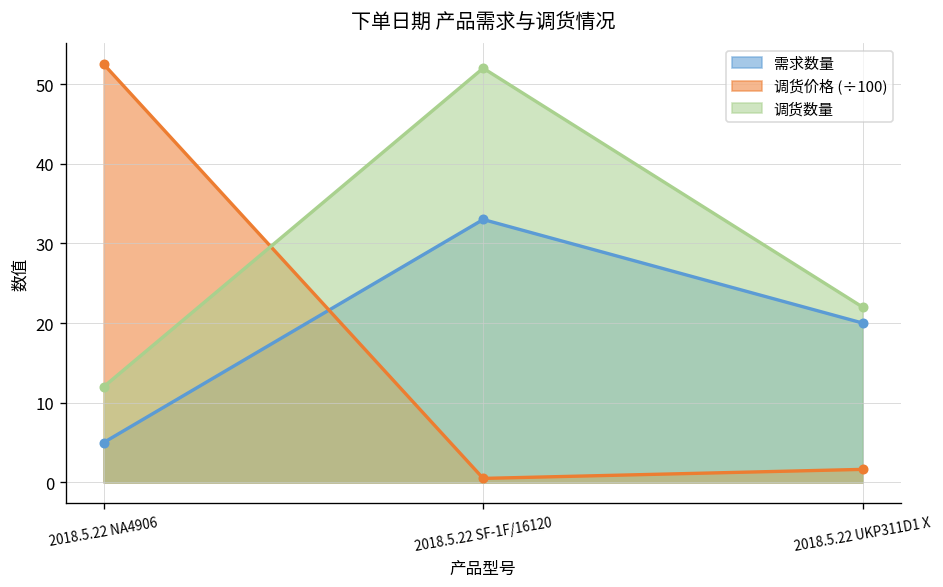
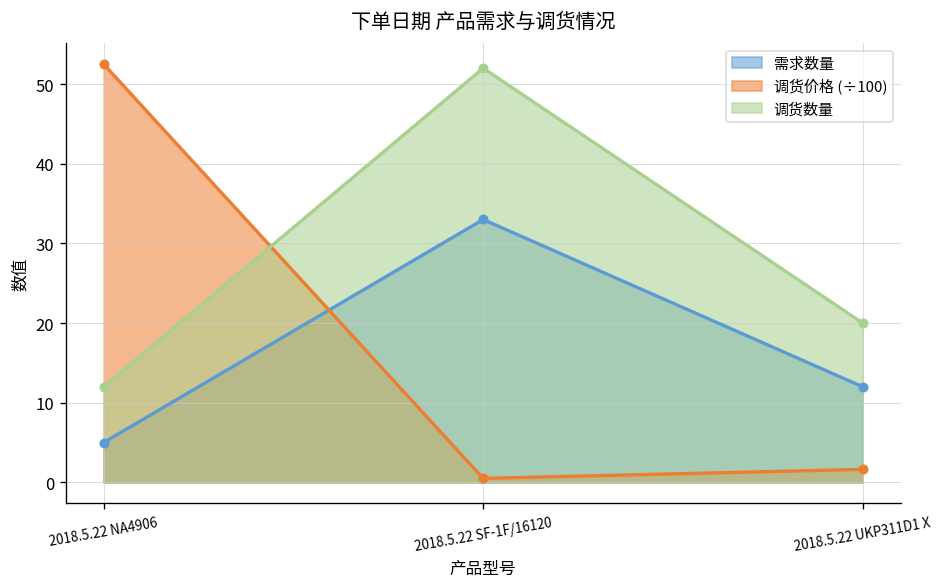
需求数量, 2018.5.22 UKP311D1 X: 20 -> 12
调货数量, 2018.5.22 UKP311D1 X: 22 -> 20
